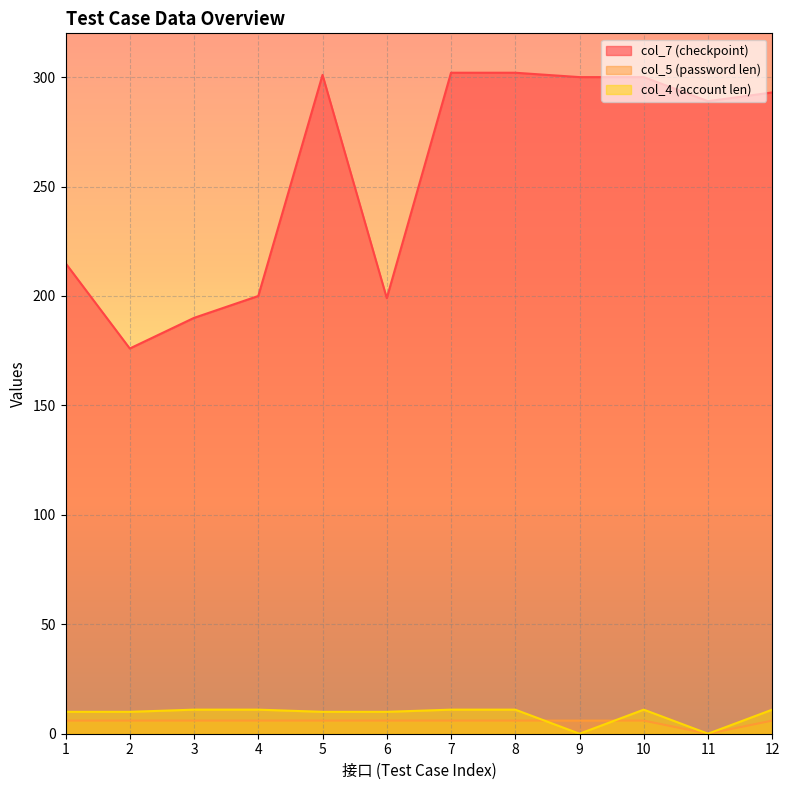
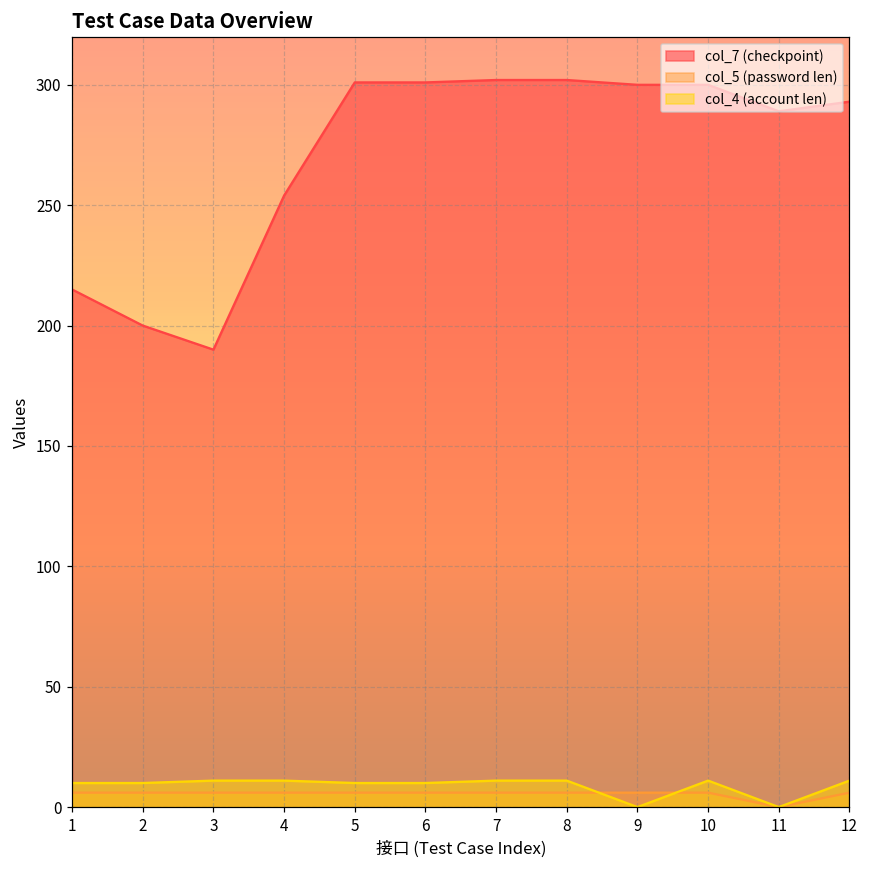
col_7 (checkpoint), 2: 176 -> 200
col_7 (checkpoint), 4: 200 -> 254
col_7 (checkpoint), 6: 199 -> 301
